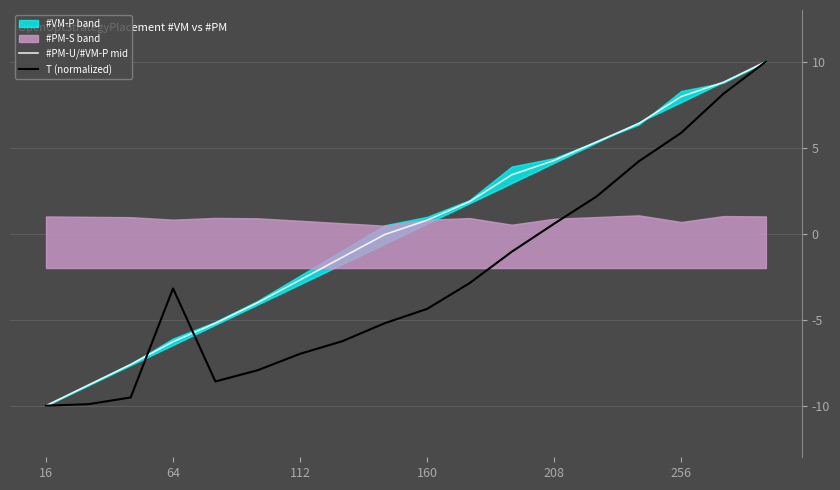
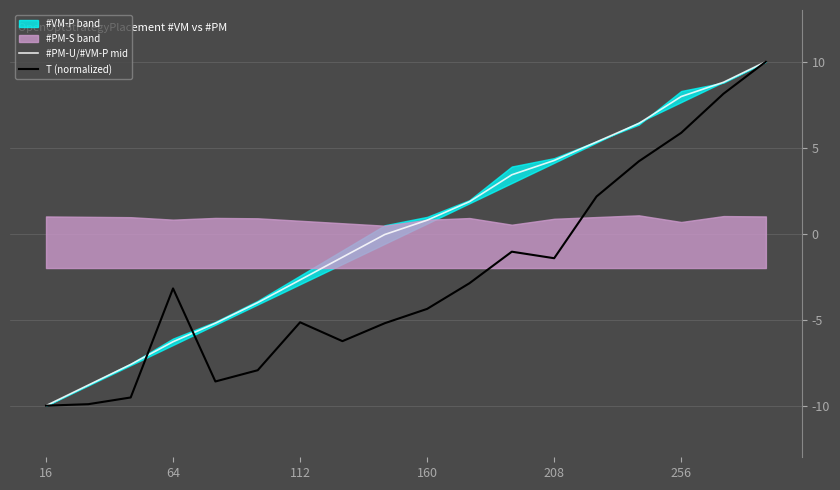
T (normalized), 112: -7.0 -> -5.2
T (normalized), 208: 0.6 -> -1.4
